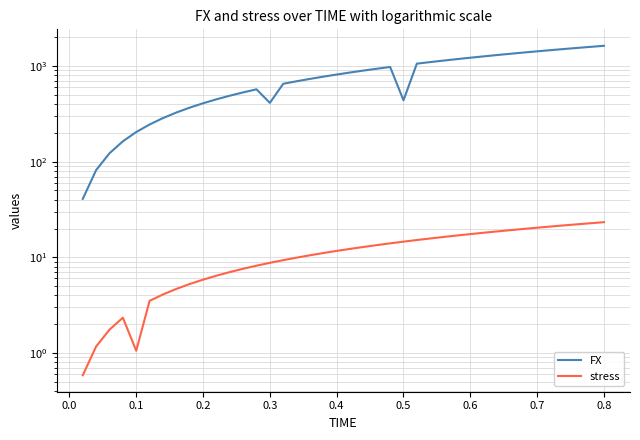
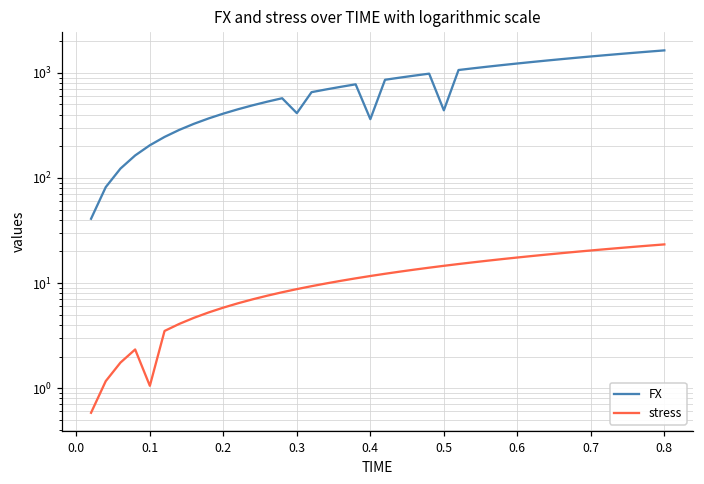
FX, 0.4: 800 -> 360
